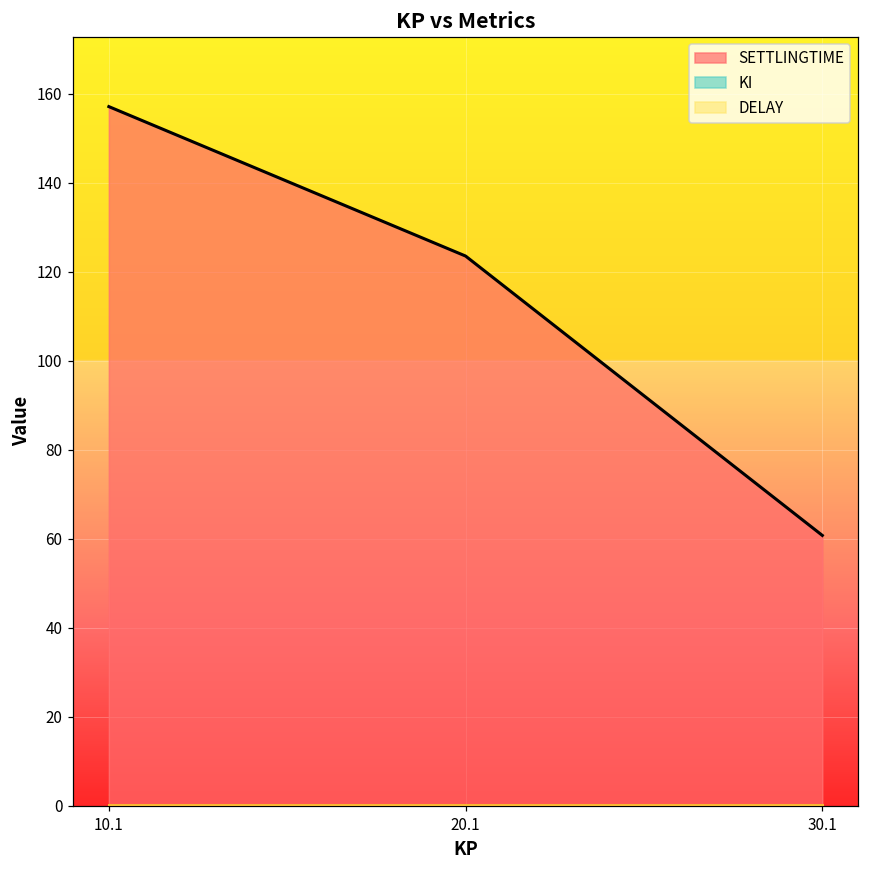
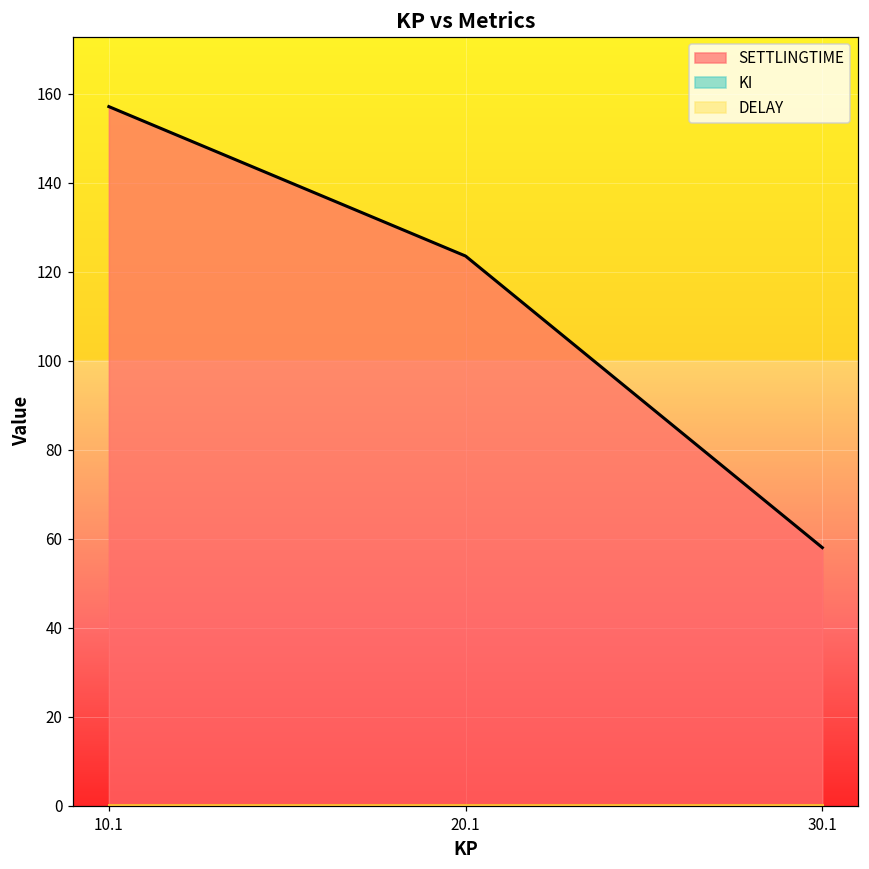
SETTLINGTIME, 30.1: 61 -> 58
